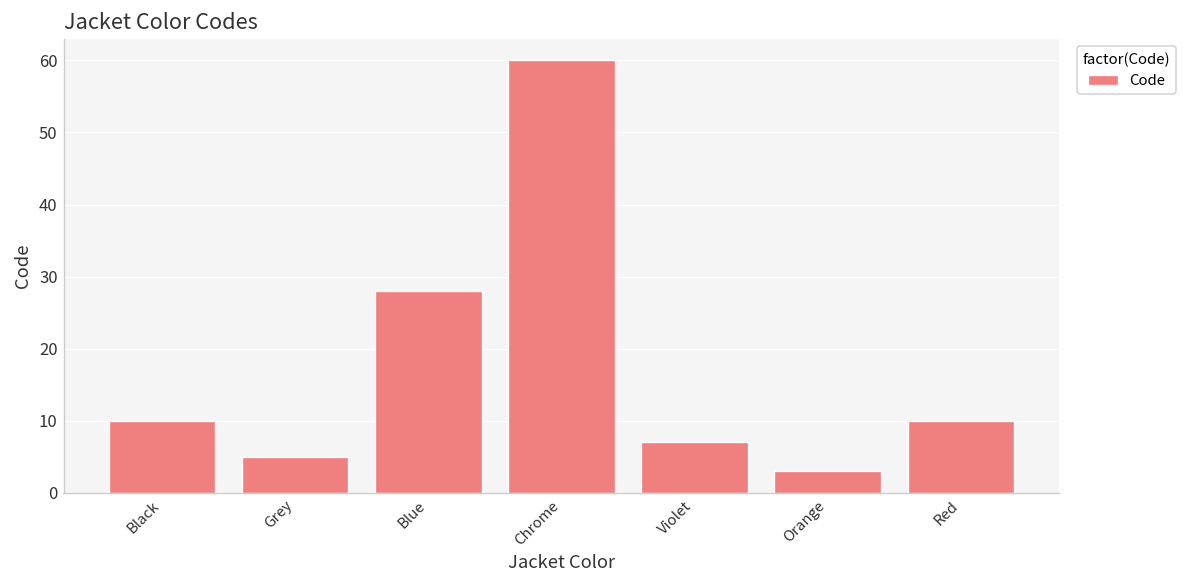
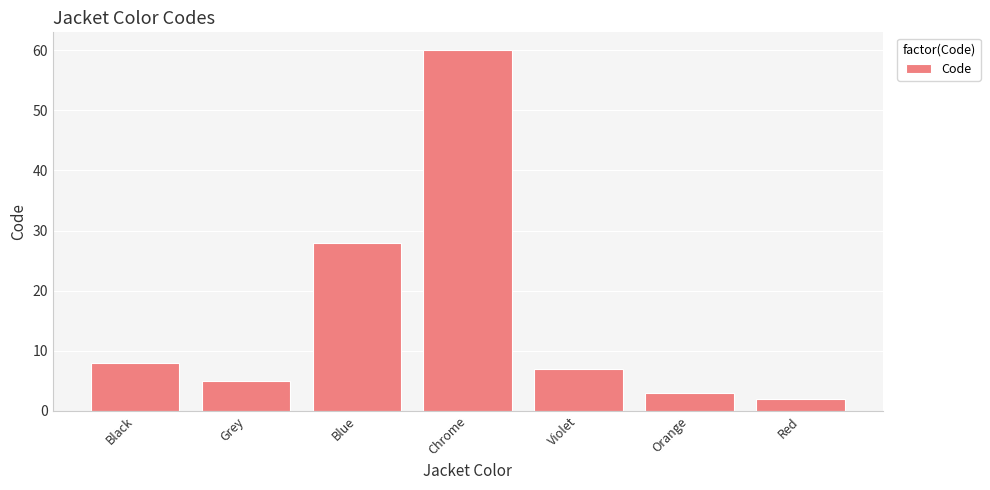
Black: 10 -> 8
Red: 10 -> 2
